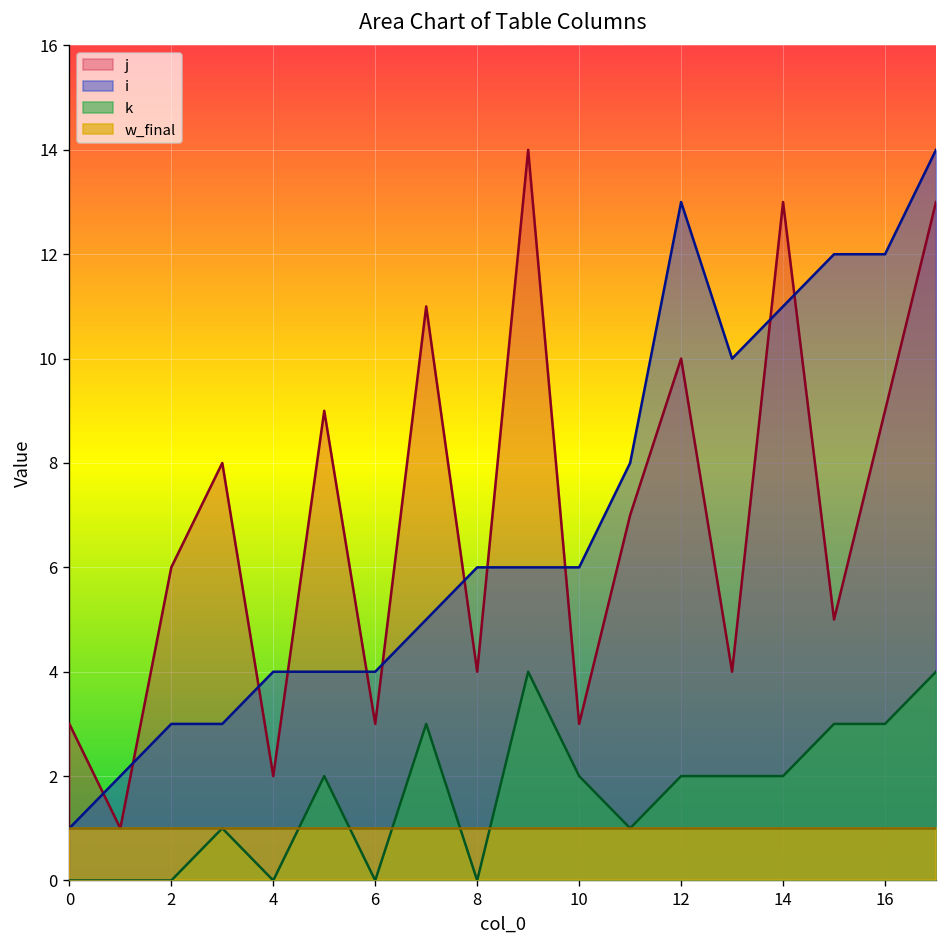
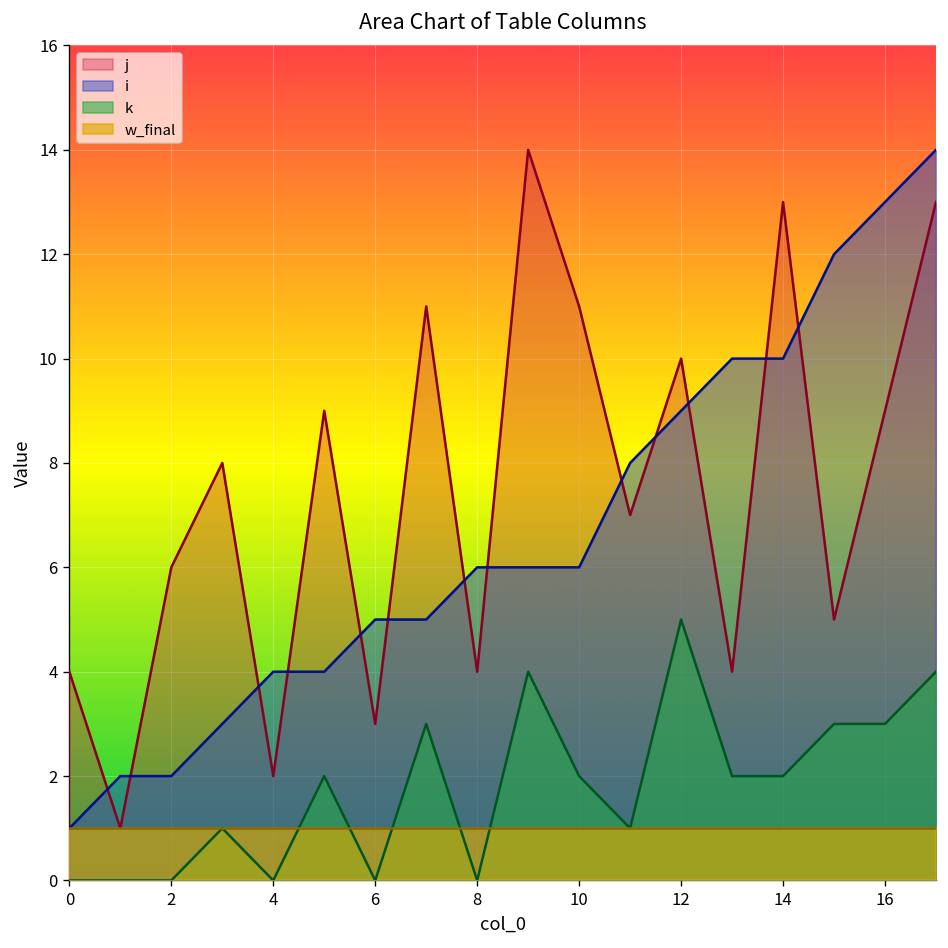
j, 0: 3 -> 4
i, 2: 3 -> 2
i, 6: 4 -> 5
j, 10: 3 -> 11
i, 12: 13 -> 9
k, 12: 2 -> 5
i, 14: 11 -> 10
i, 16: 12 -> 13
